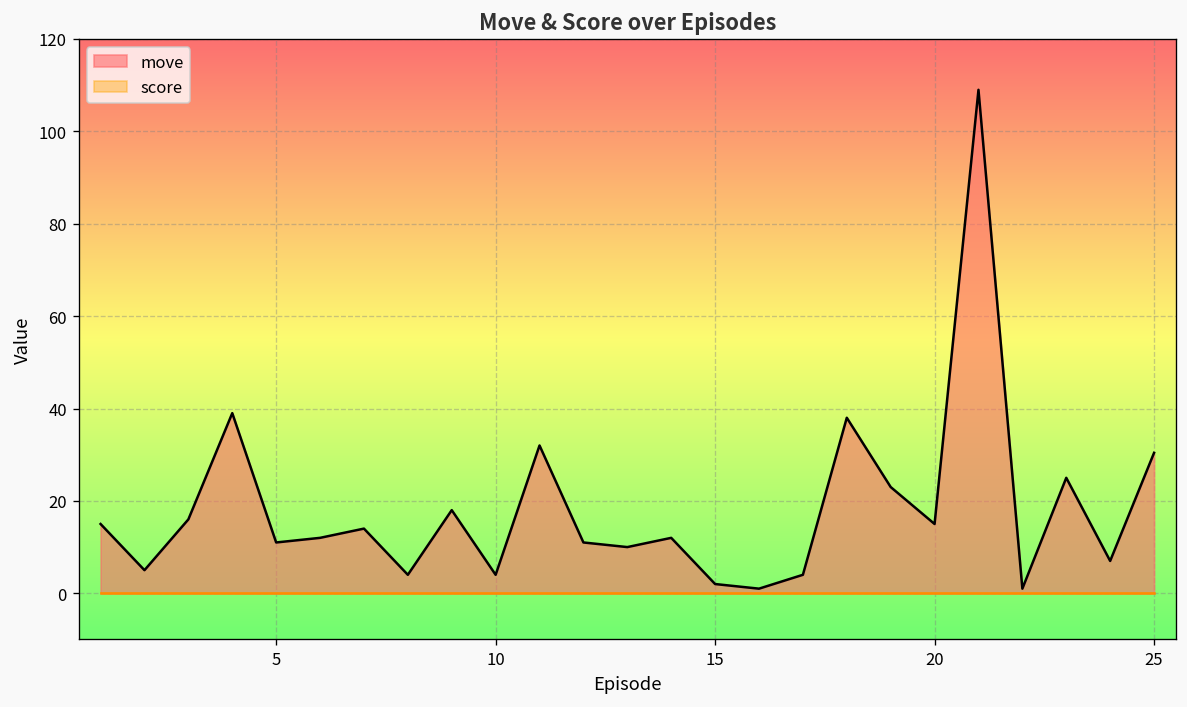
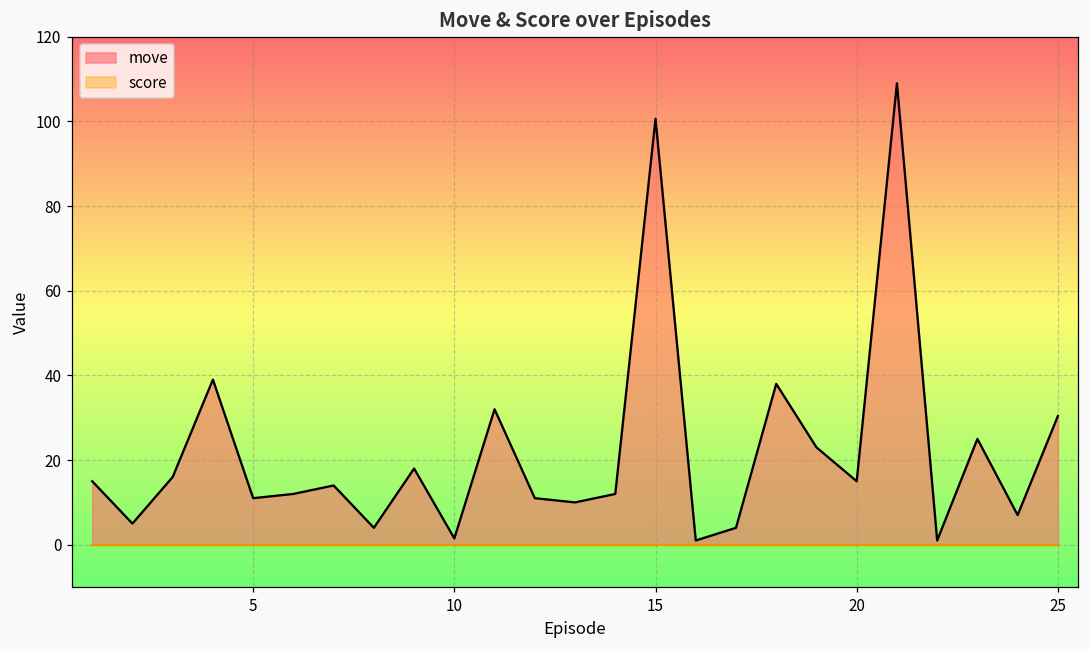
move, 10: 4 -> 2
move, 15: 2 -> 101
